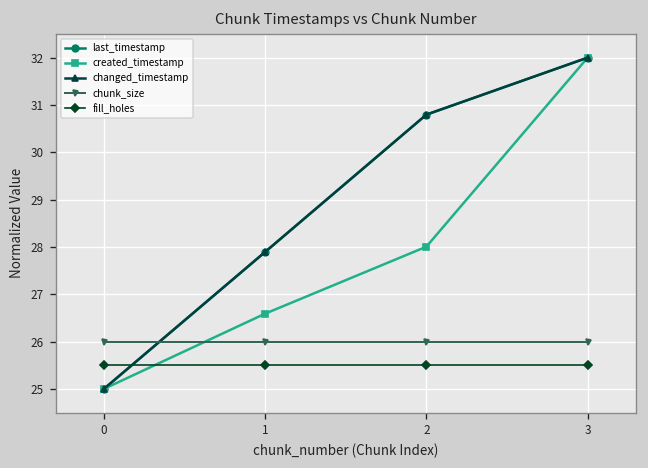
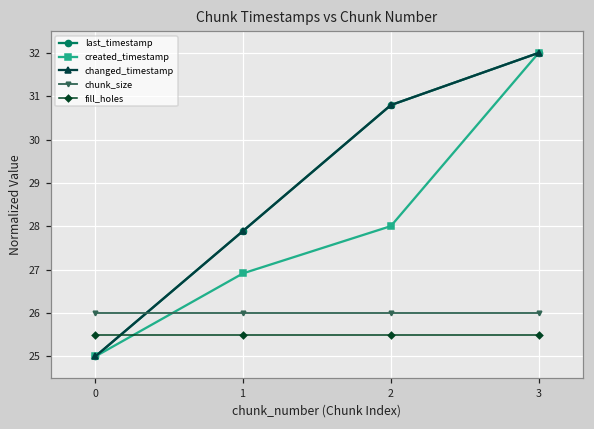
created_timestamp, 1: 26.6 -> 26.9
